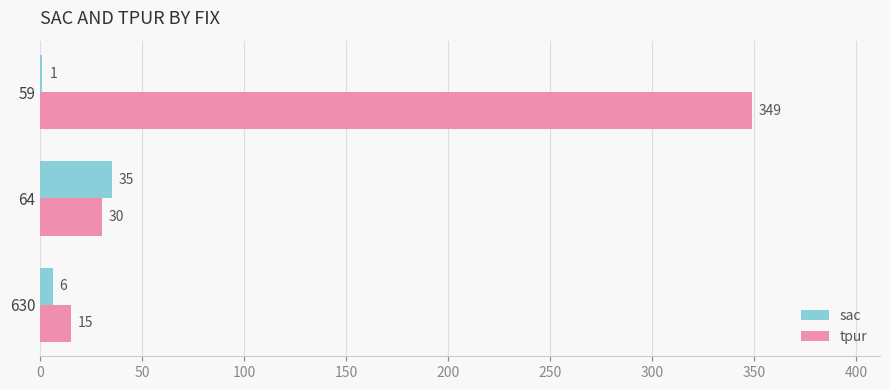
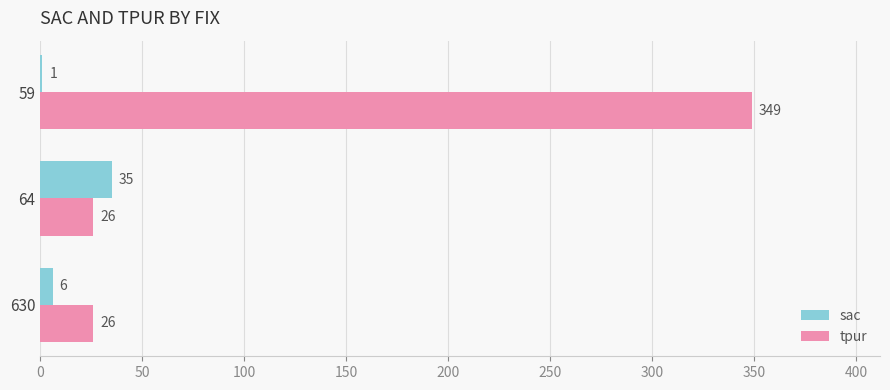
tpur, 64: 30 -> 26
tpur, 630: 15 -> 26
